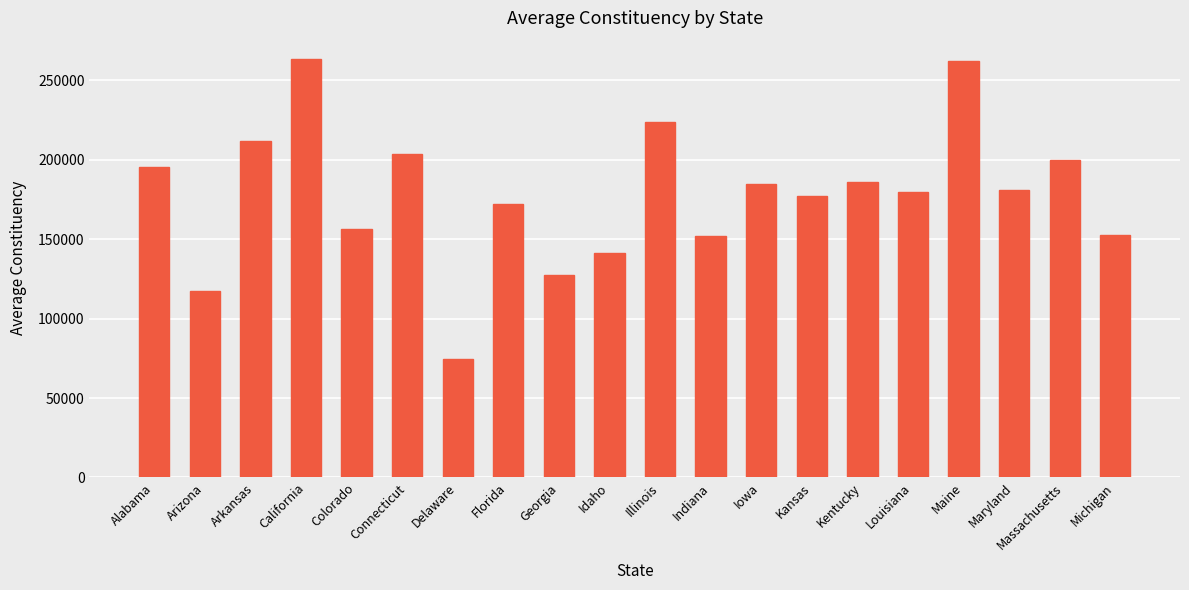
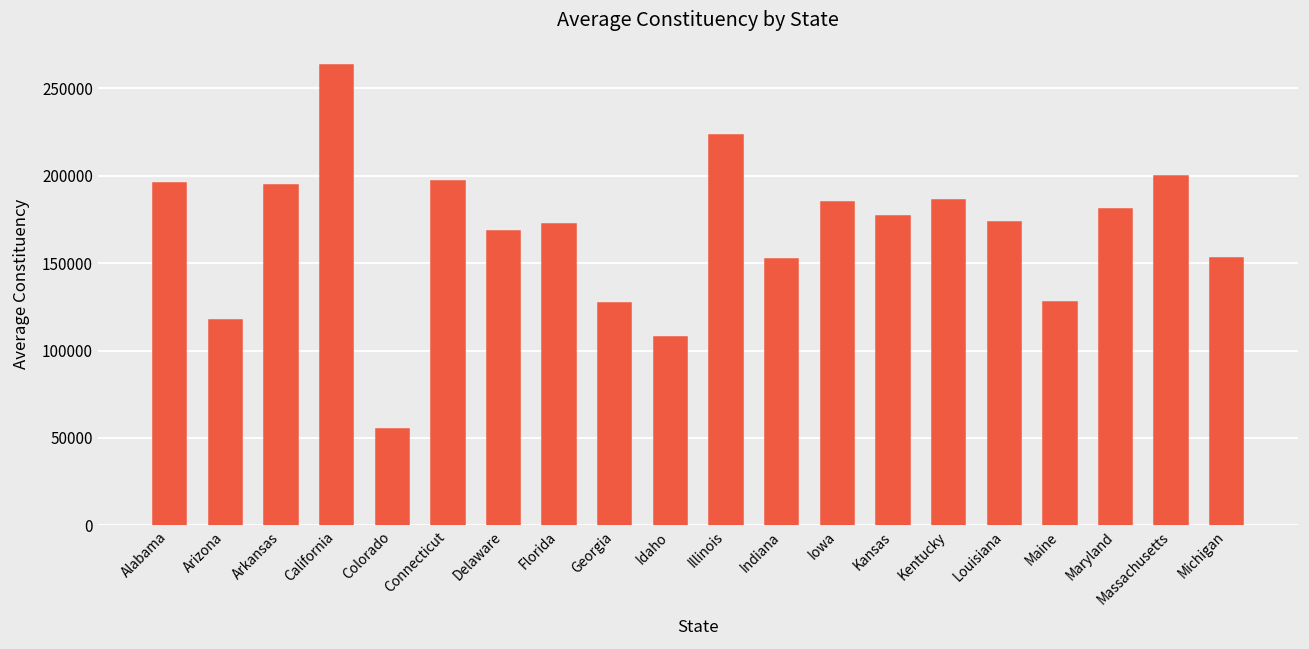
Arkansas: 212000 -> 195000
Colorado: 157000 -> 55000
Connecticut: 204000 -> 197000
Delaware: 74000 -> 168000
Idaho: 141000 -> 108000
Louisiana: 180000 -> 173000
Maine: 262000 -> 128000
